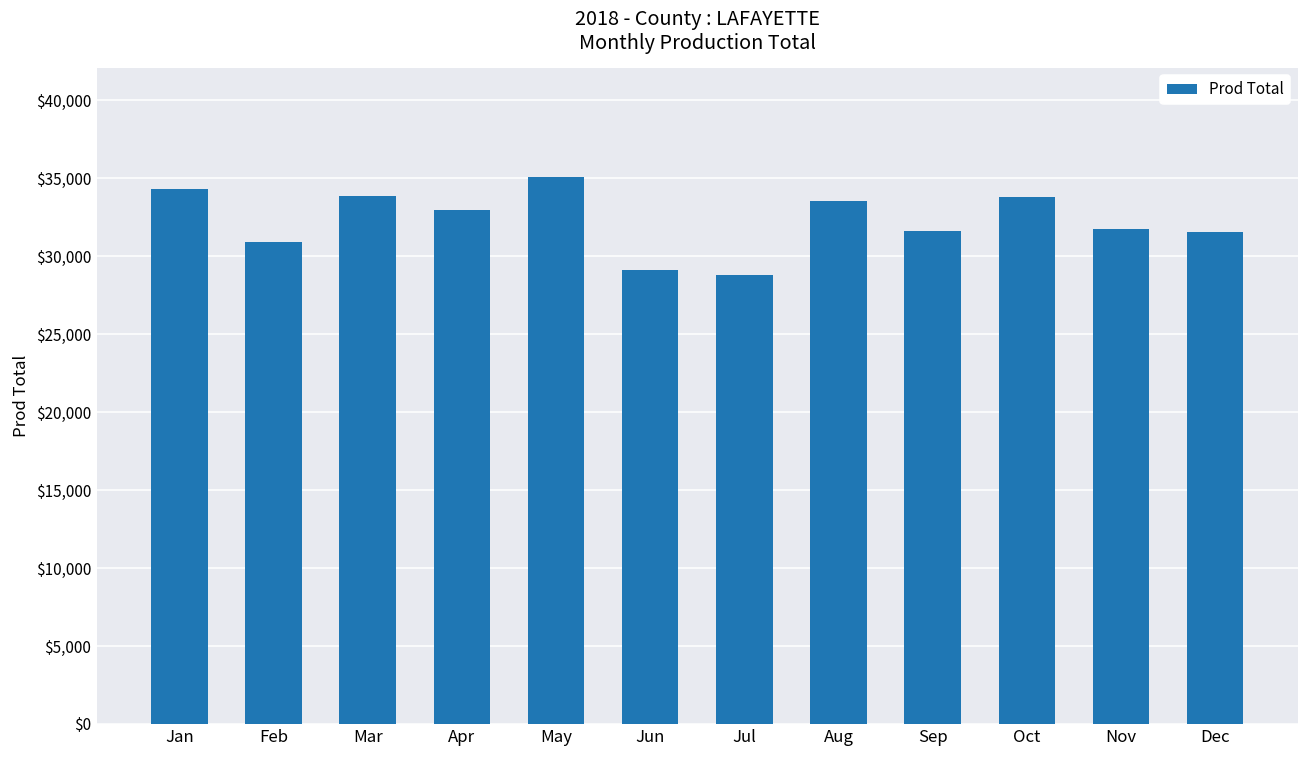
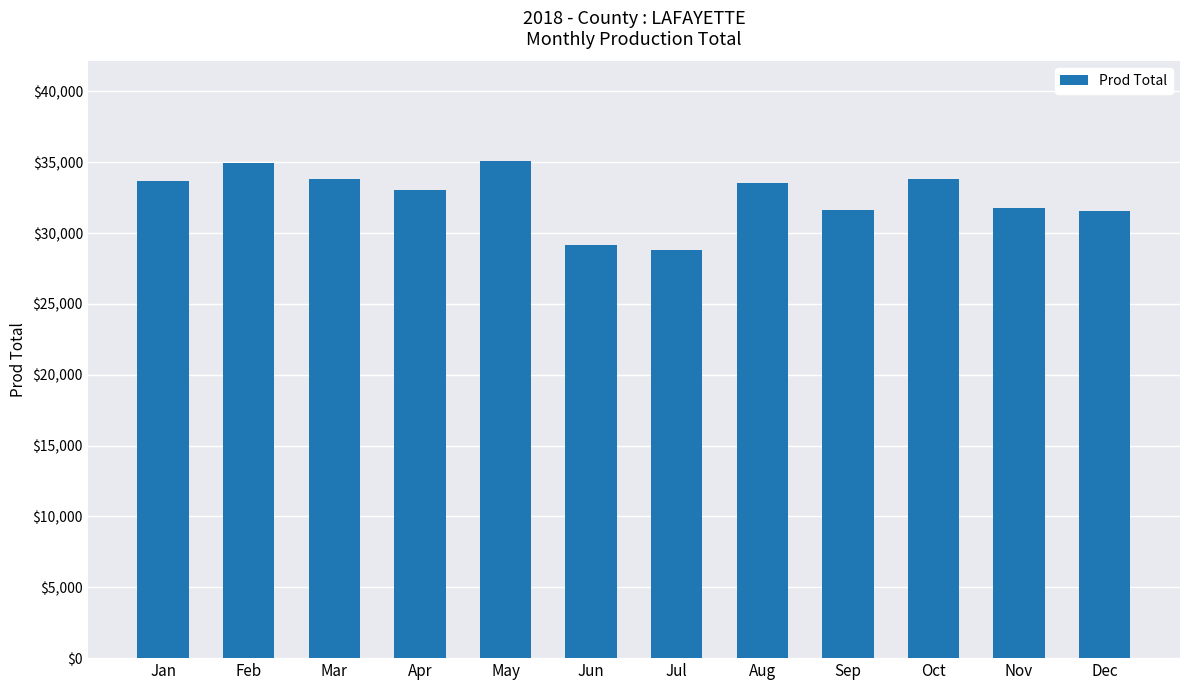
Jan: $34,300 -> $33,700
Feb: $30,900 -> $34,900
